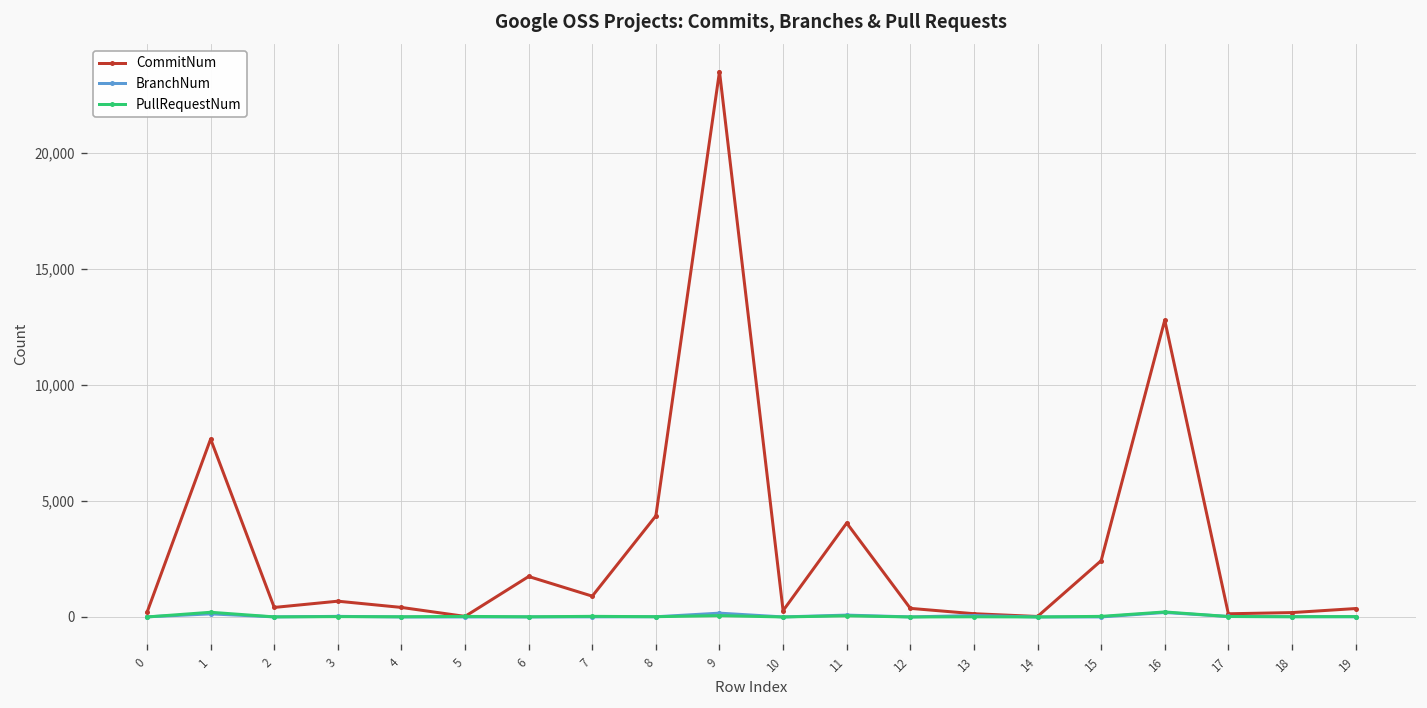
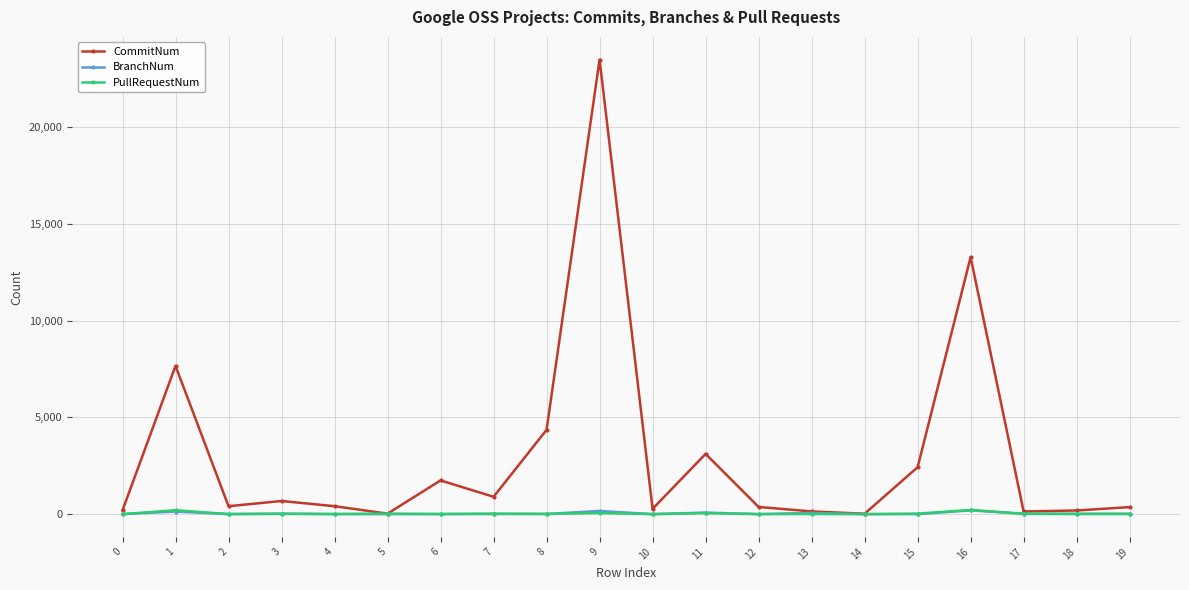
CommitNum, 11: 4,000 -> 3,100
CommitNum, 16: 12,800 -> 13,300
